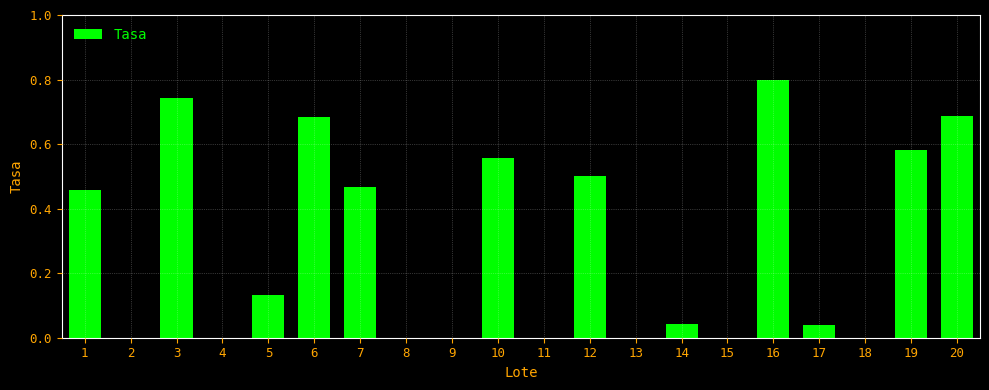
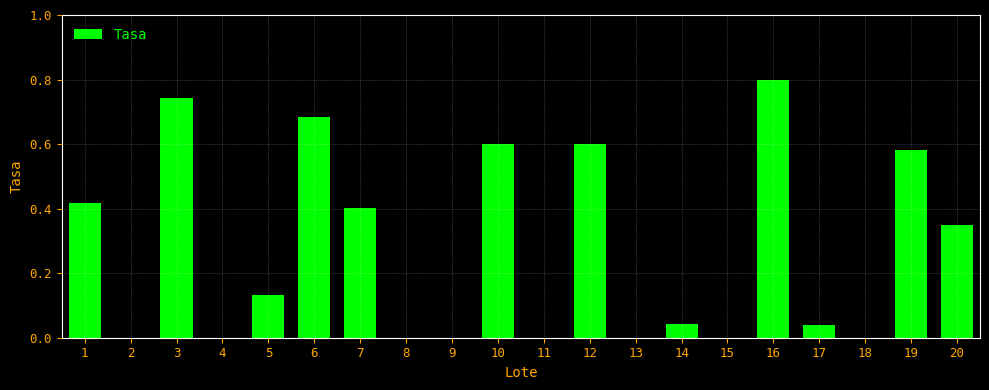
1: 0.46 -> 0.42
7: 0.47 -> 0.40
10: 0.56 -> 0.60
12: 0.5 -> 0.6
20: 0.69 -> 0.35
